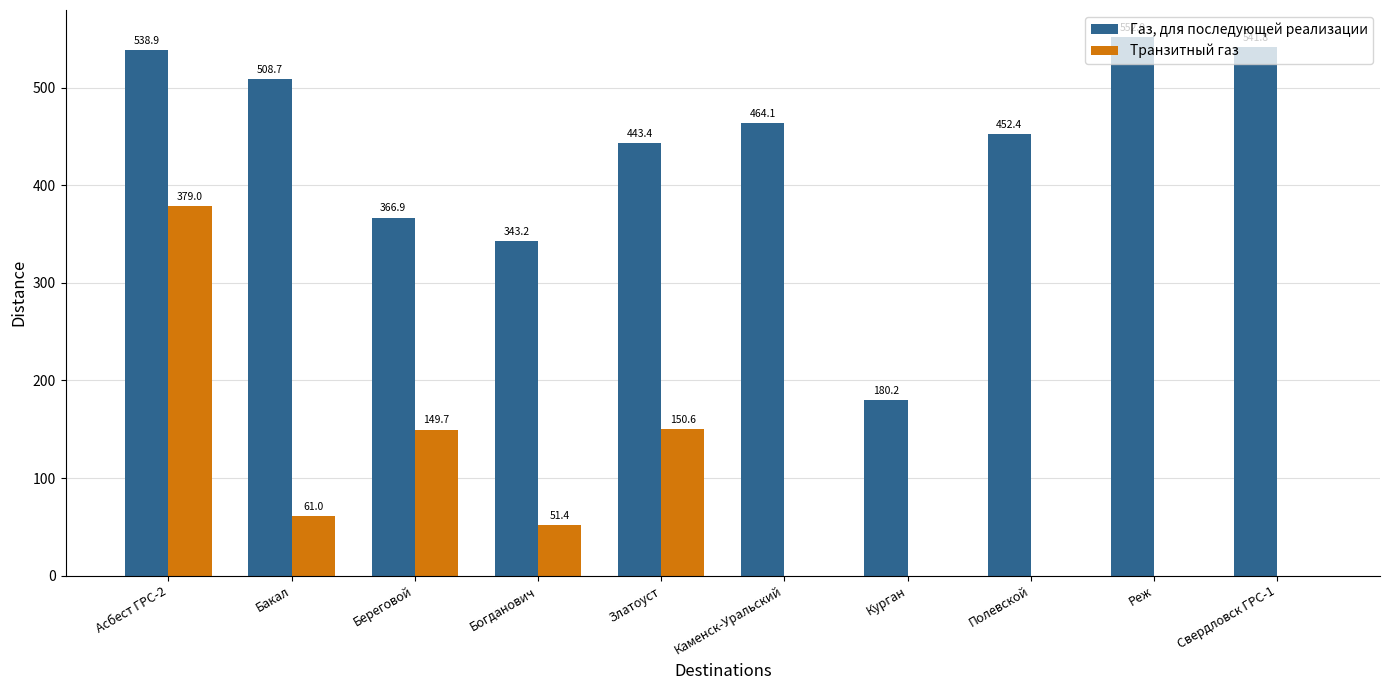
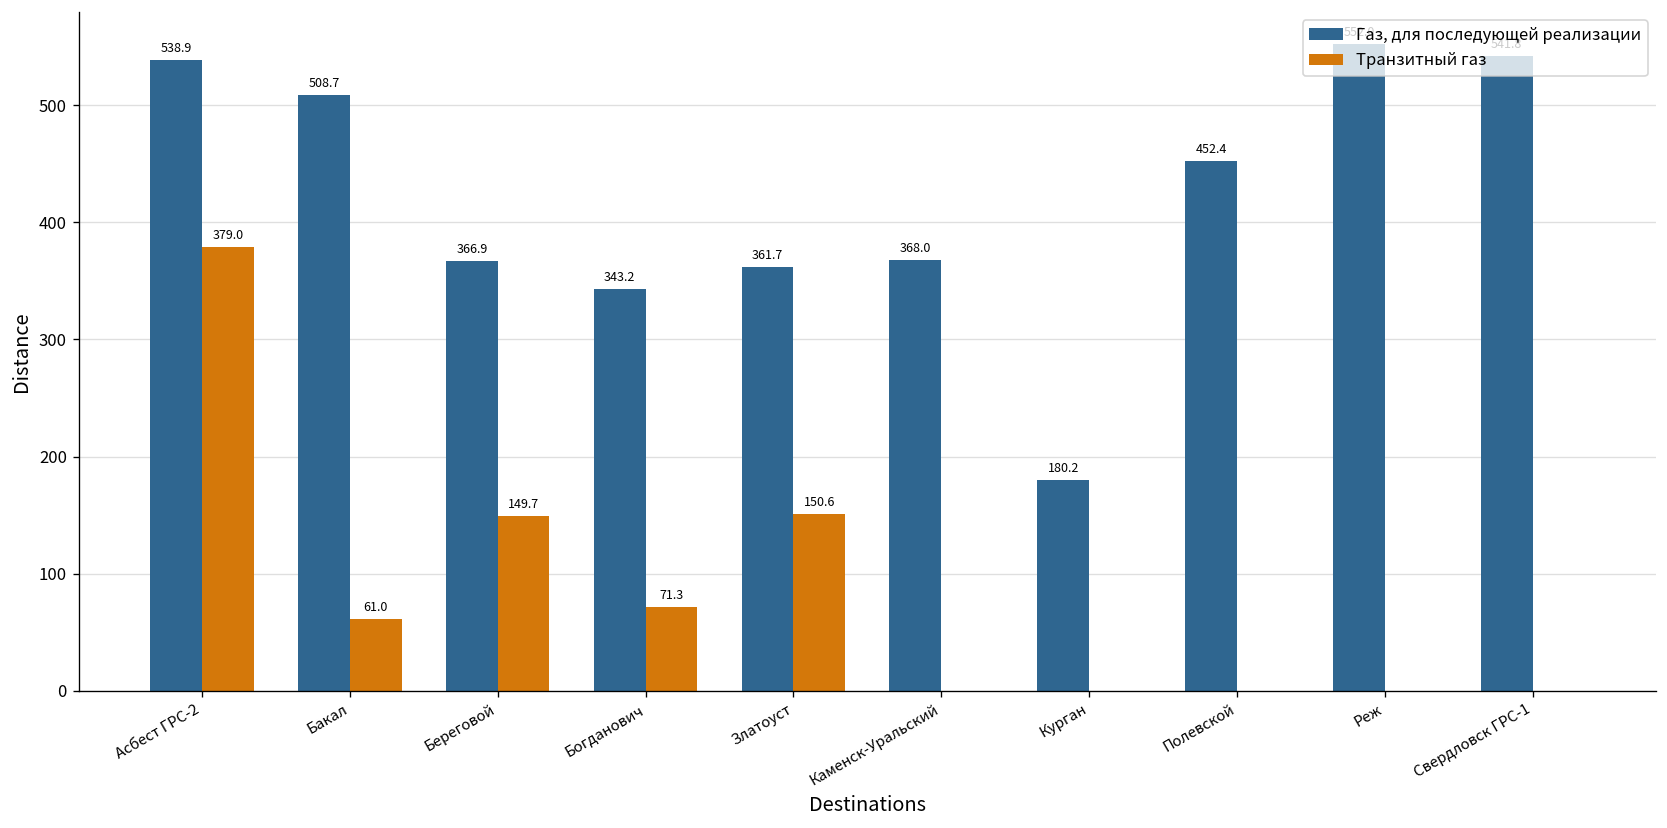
Транзитный газ, Богданович: 51.4 -> 71.3
Газ, для последующей реализации, Златоуст: 443.4 -> 361.7
Газ, для последующей реализации, Каменск-Уральский: 464.1 -> 368.0
